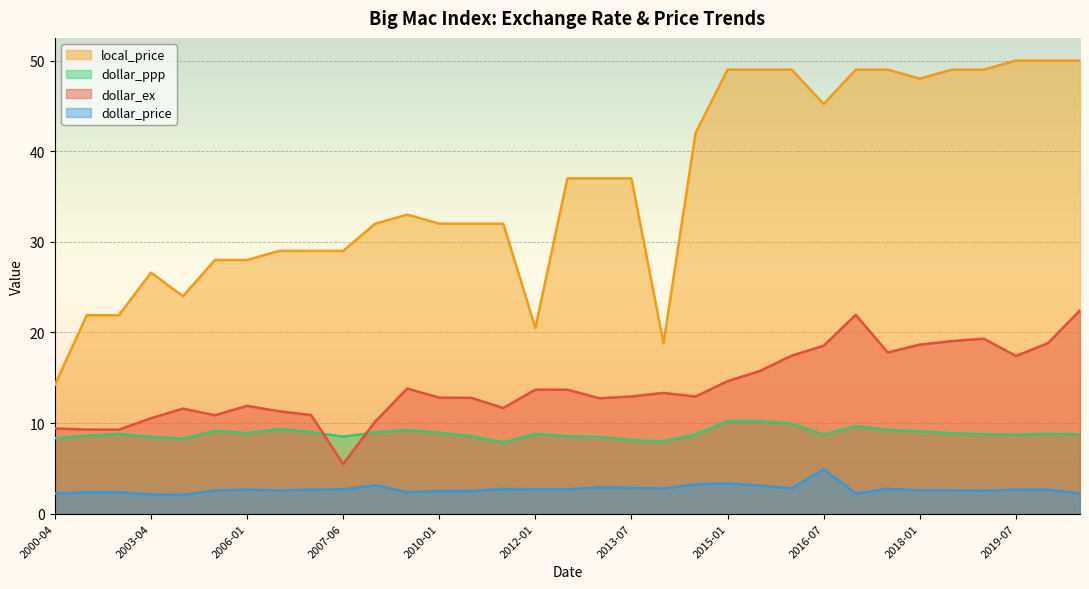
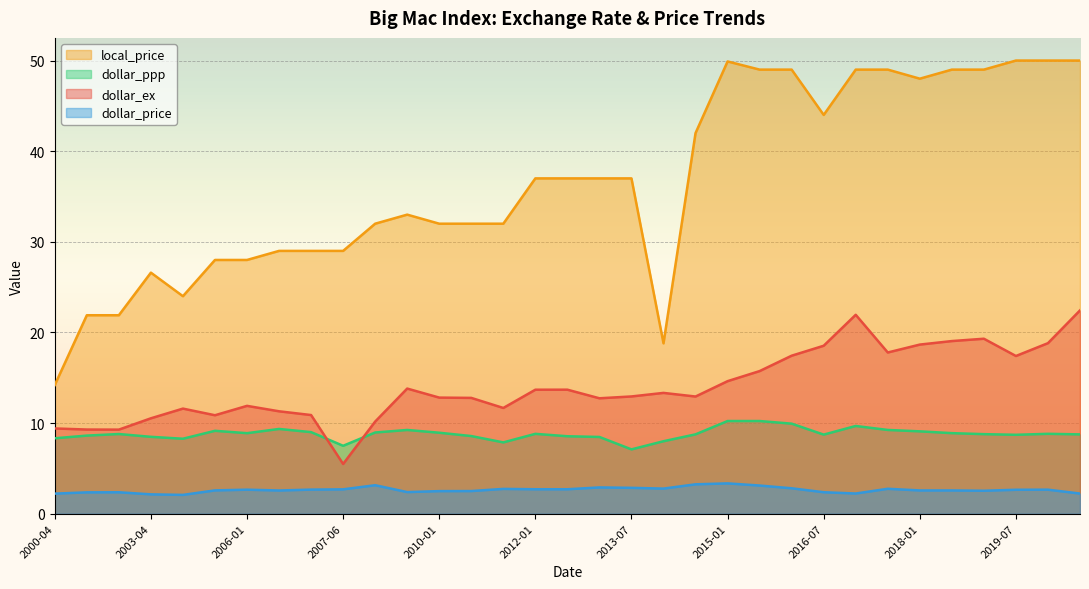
dollar_ppp, 2007-06: 9 -> 7
local_price, 2012-01: 21 -> 37
dollar_ppp, 2013-07: 8 -> 7
local_price, 2015-01: 49 -> 50
local_price, 2016-07: 45 -> 44
dollar_price, 2016-07: 5 -> 2
